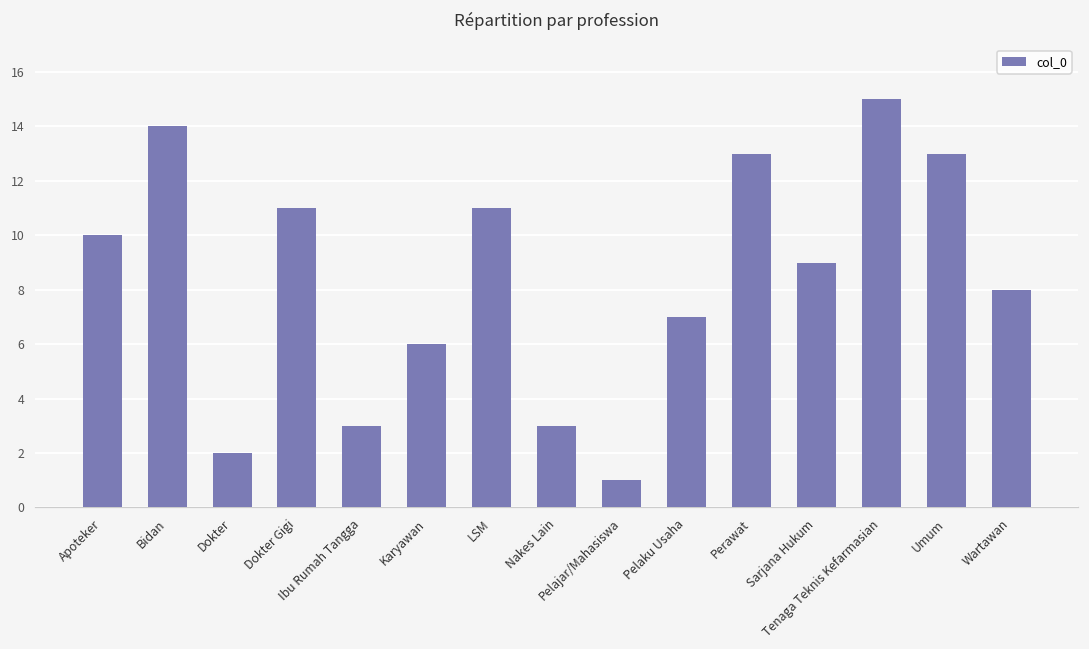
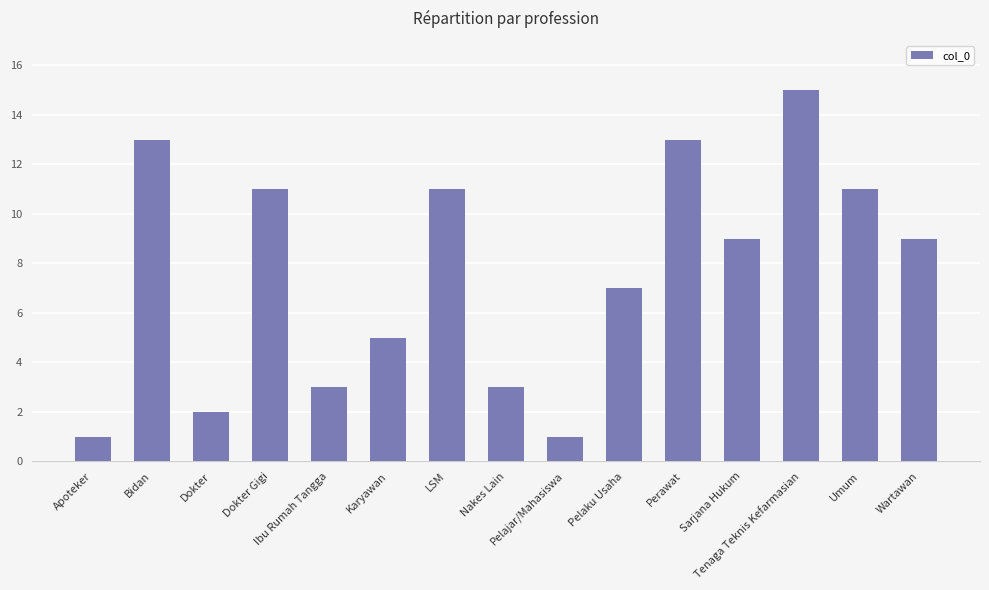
Apoteker: 10 -> 1
Bidan: 14 -> 13
Karyawan: 6 -> 5
Umum: 13 -> 11
Wartawan: 8 -> 9
